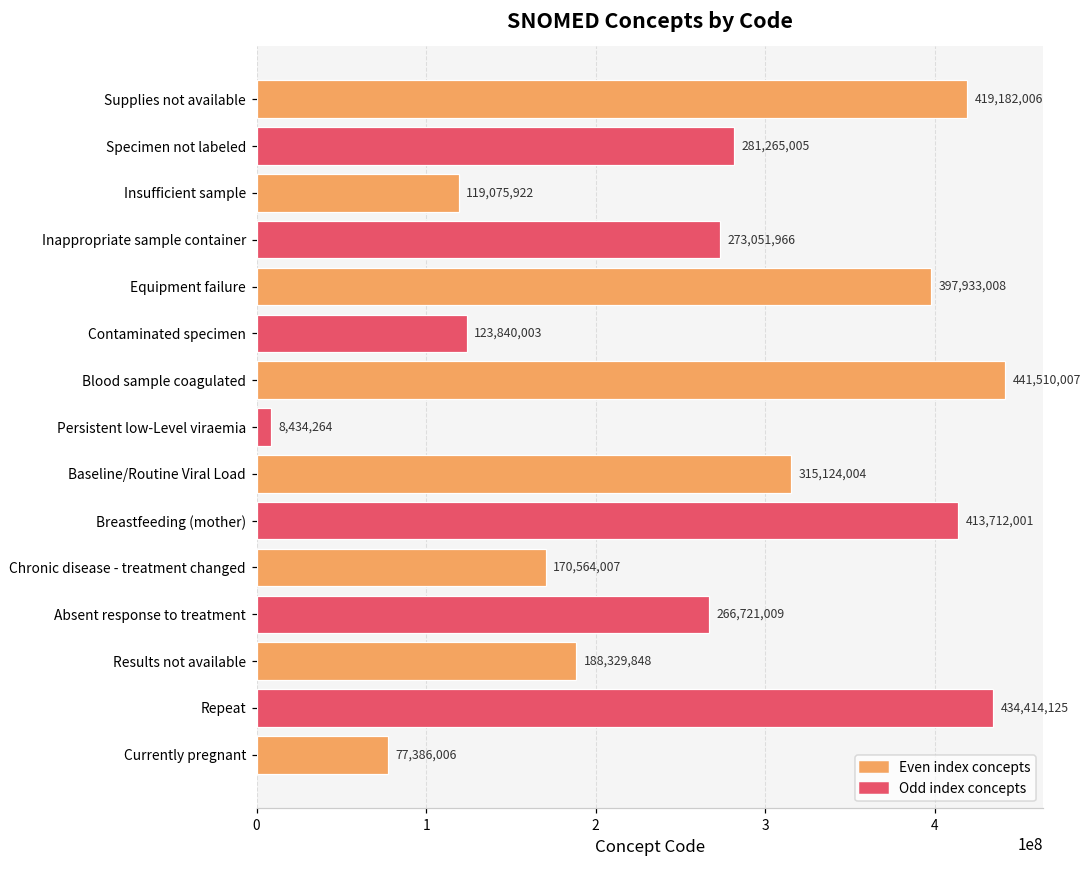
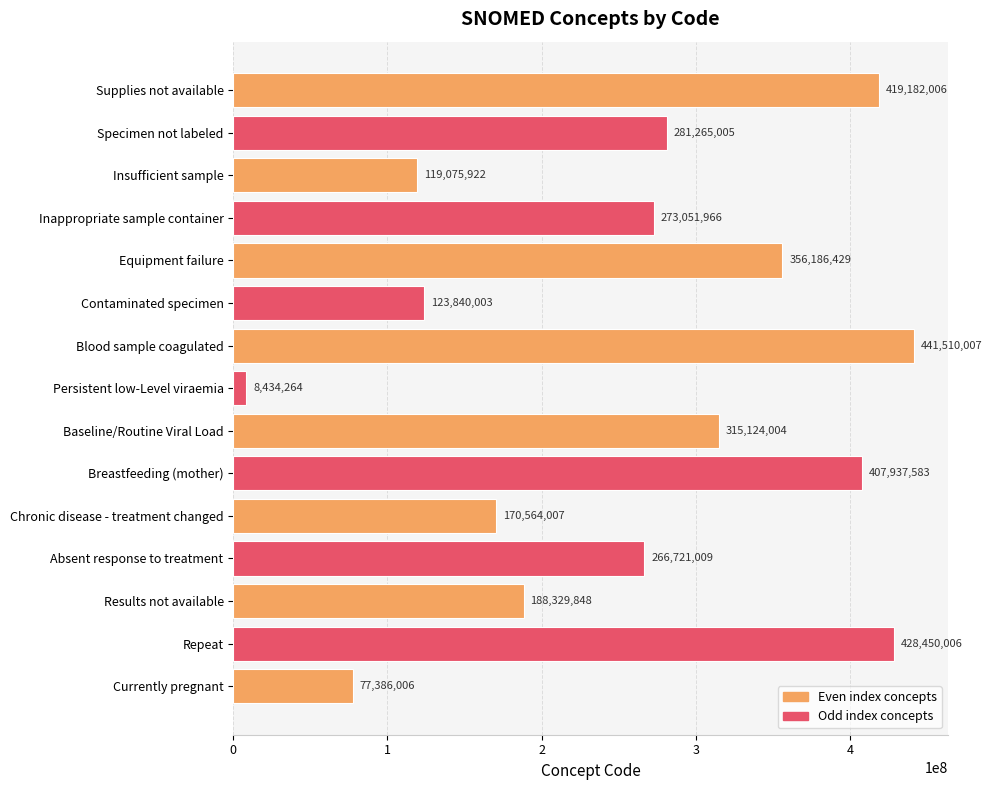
Equipment failure: 397,933,008 -> 356,186,429
Breastfeeding (mother): 413,712,001 -> 407,937,583
Repeat: 434,414,125 -> 428,450,006
